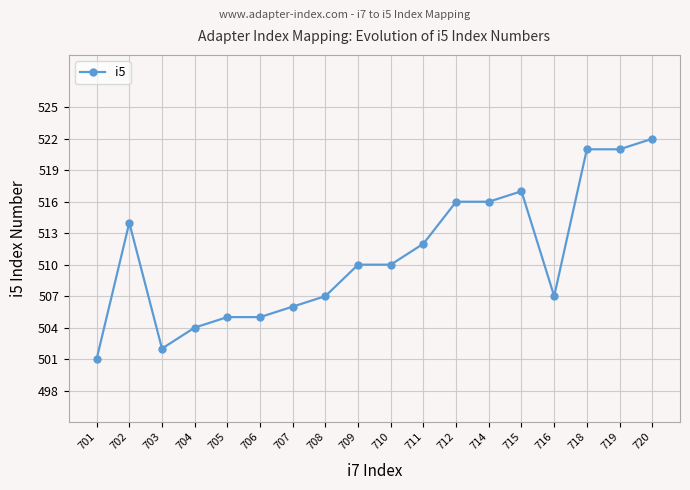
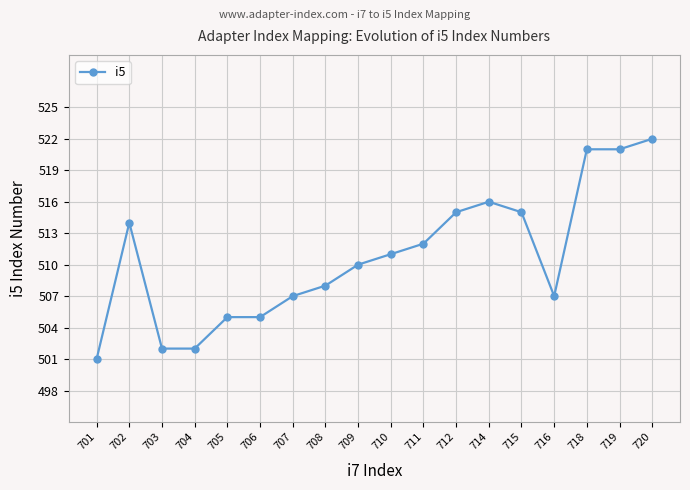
704: 504 -> 502
707: 506 -> 507
708: 507 -> 508
710: 510 -> 511
712: 516 -> 515
715: 517 -> 515
